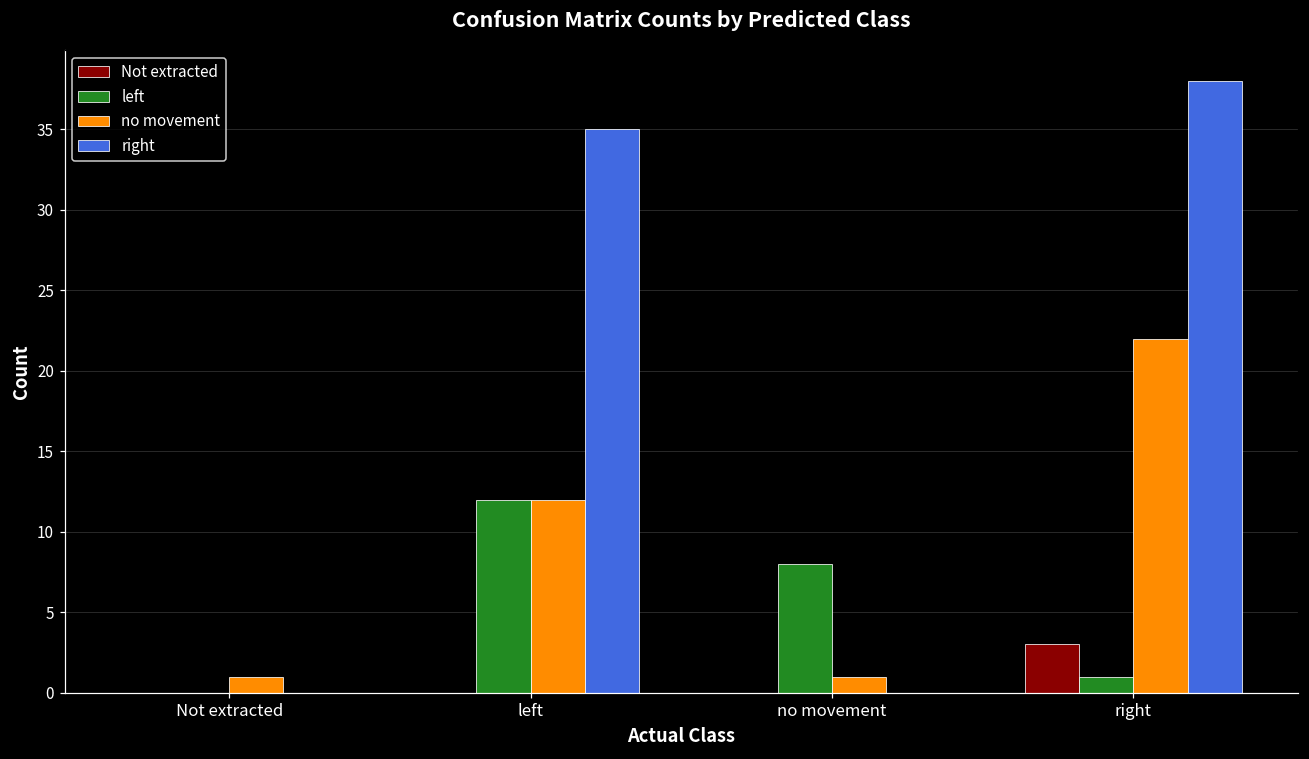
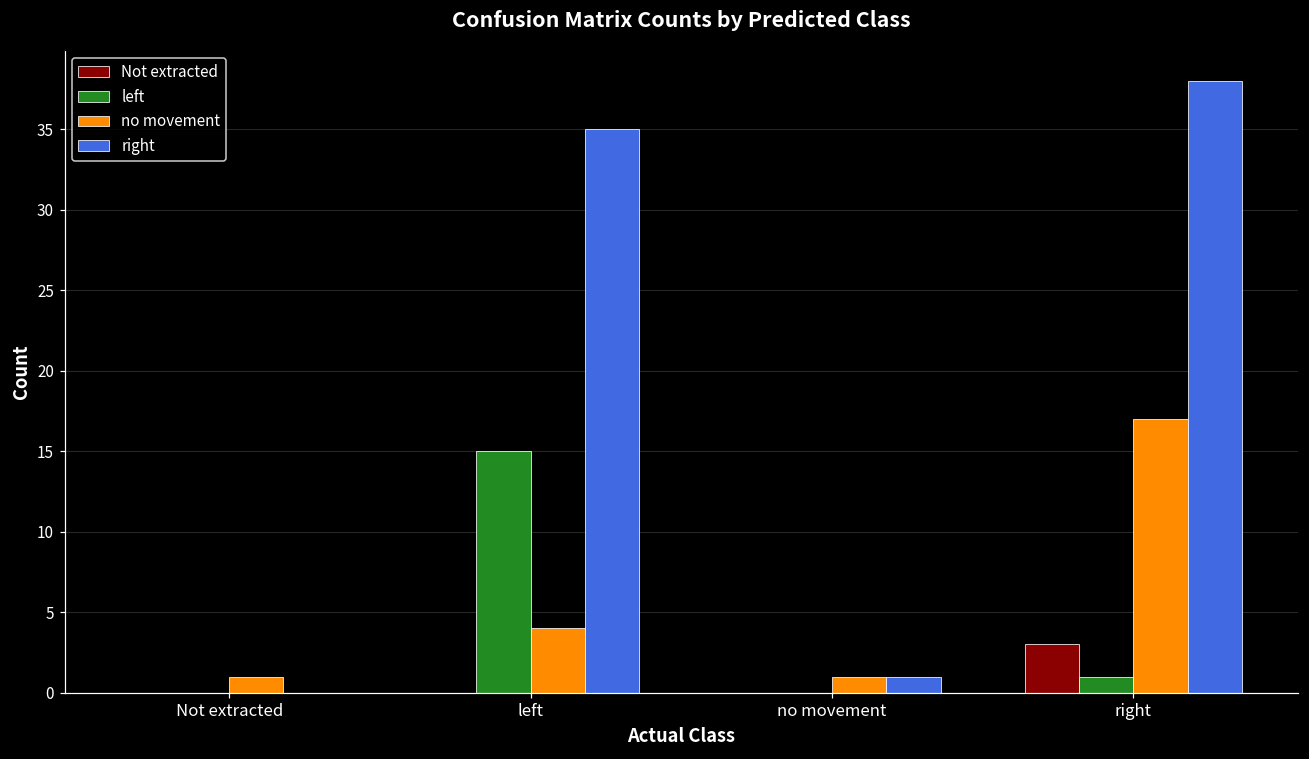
left, left: 12 -> 15
no movement, left: 12 -> 4
left, no movement: 8 -> 0
right, no movement: 0 -> 1
no movement, right: 22 -> 17
